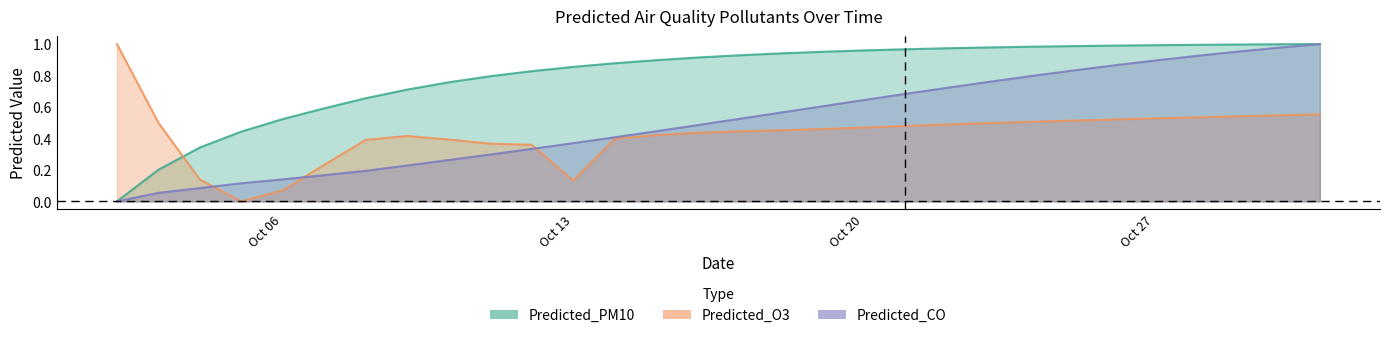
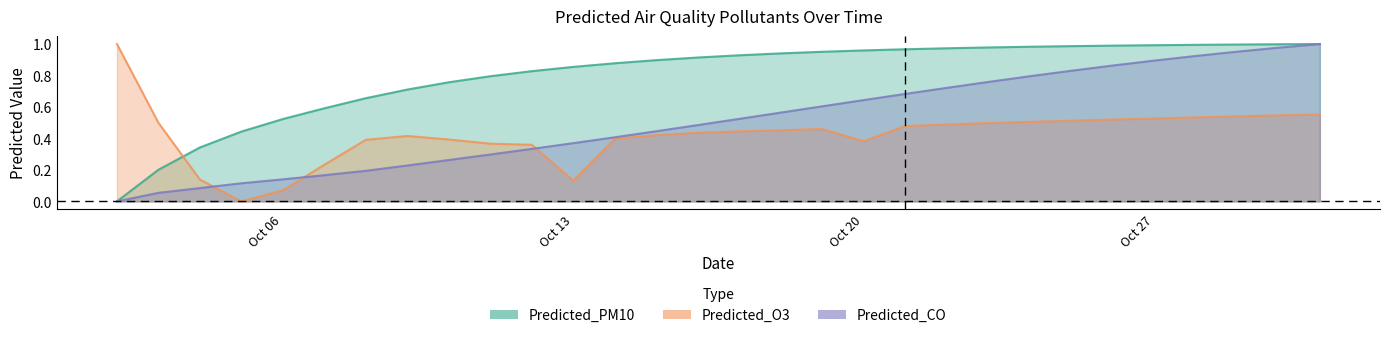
Predicted_O3, Oct 20: 0.47 -> 0.38
